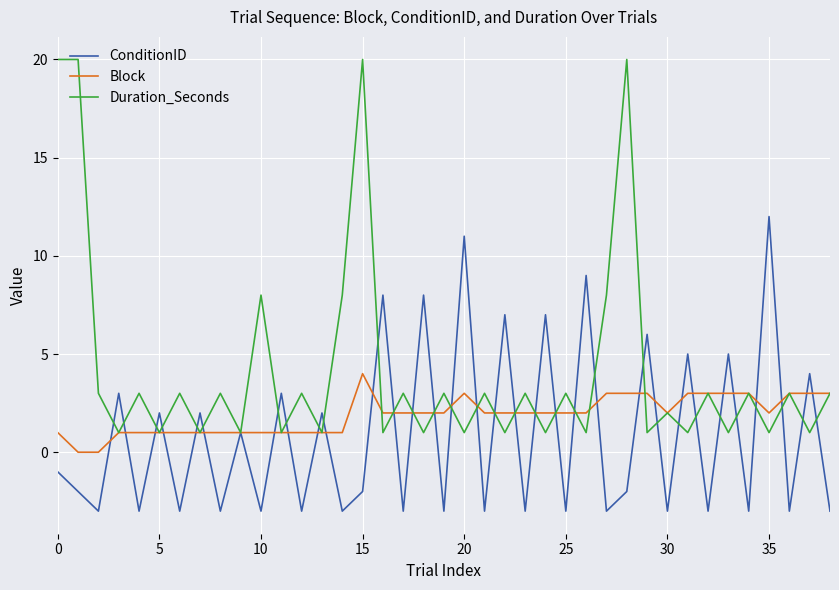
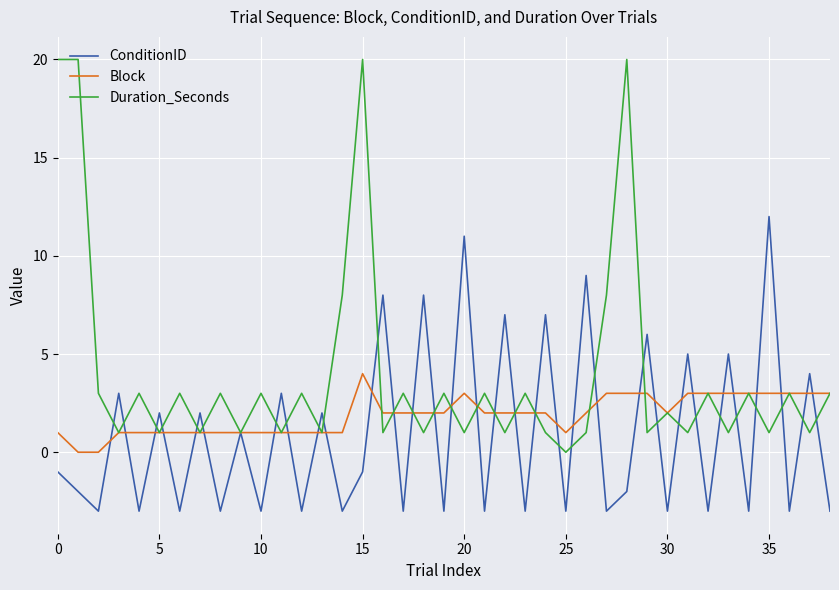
Duration_Seconds, 10: 8 -> 3
ConditionID, 15: -2 -> -1
Block, 25: 2 -> 1
Duration_Seconds, 25: 3 -> 0
Block, 35: 2 -> 3
